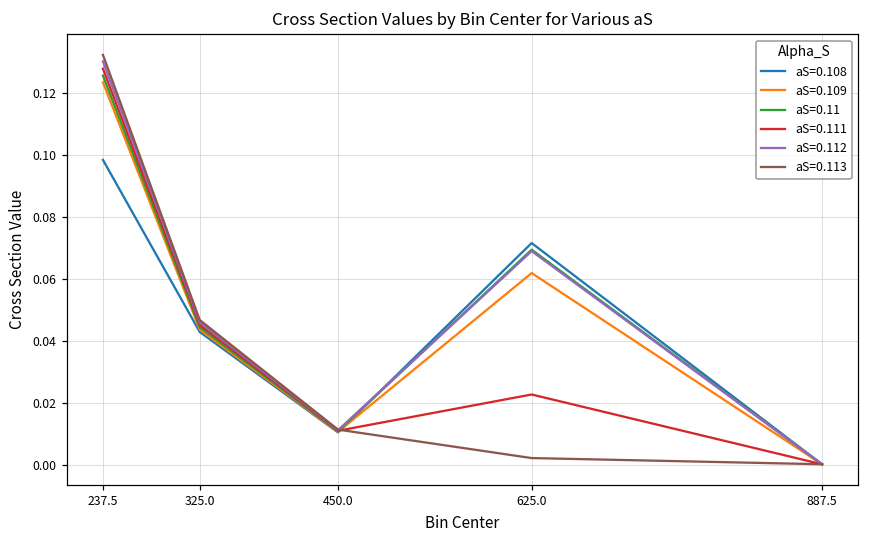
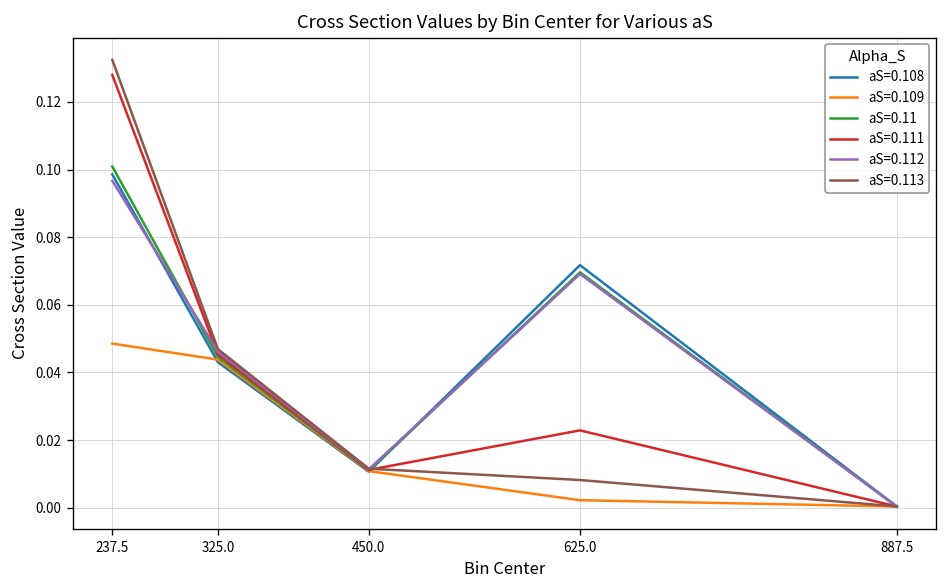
aS=0.109, 237.5: 0.124 -> 0.049
aS=0.11, 237.5: 0.126 -> 0.101
aS=0.112, 237.5: 0.130 -> 0.097
aS=0.109, 625.0: 0.062 -> 0.002
aS=0.113, 625.0: 0.002 -> 0.008
